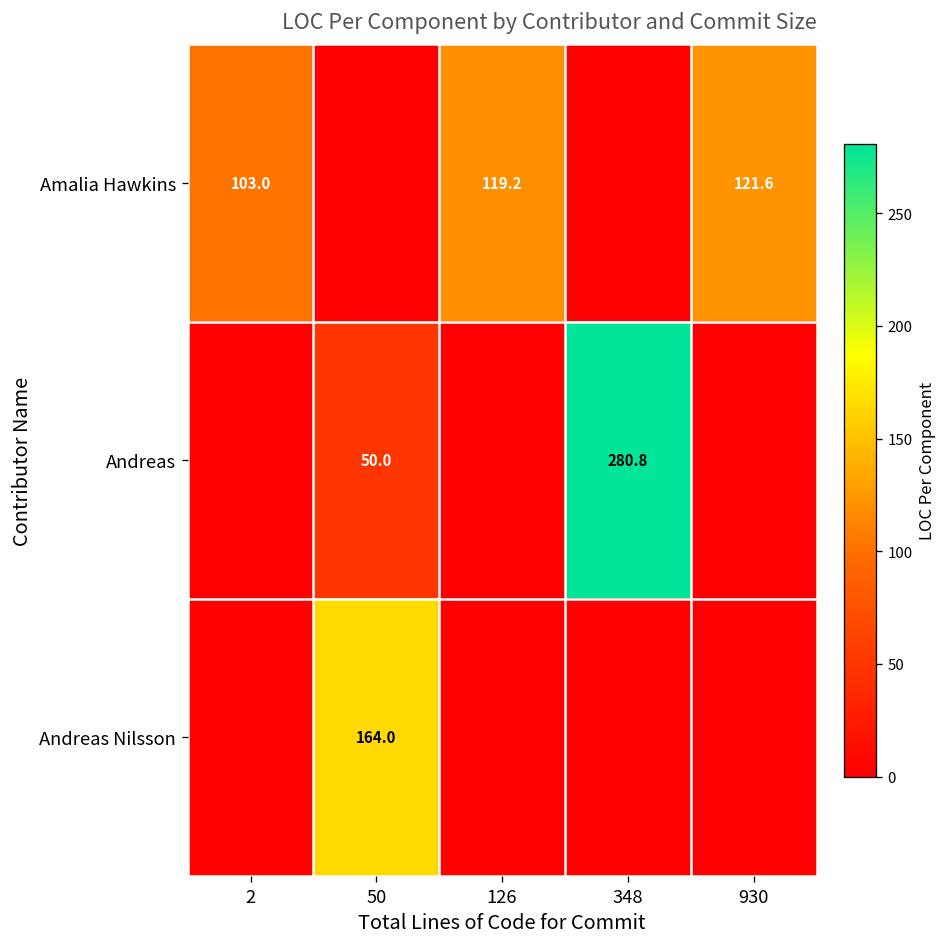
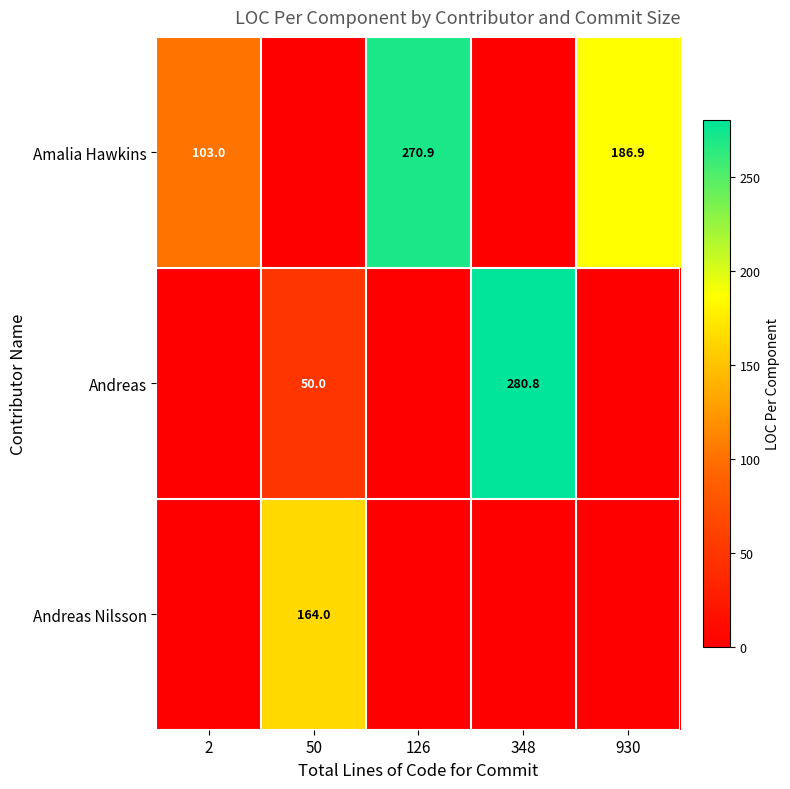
Amalia Hawkins, 126: 119.2 -> 270.9
Amalia Hawkins, 930: 121.6 -> 186.9
